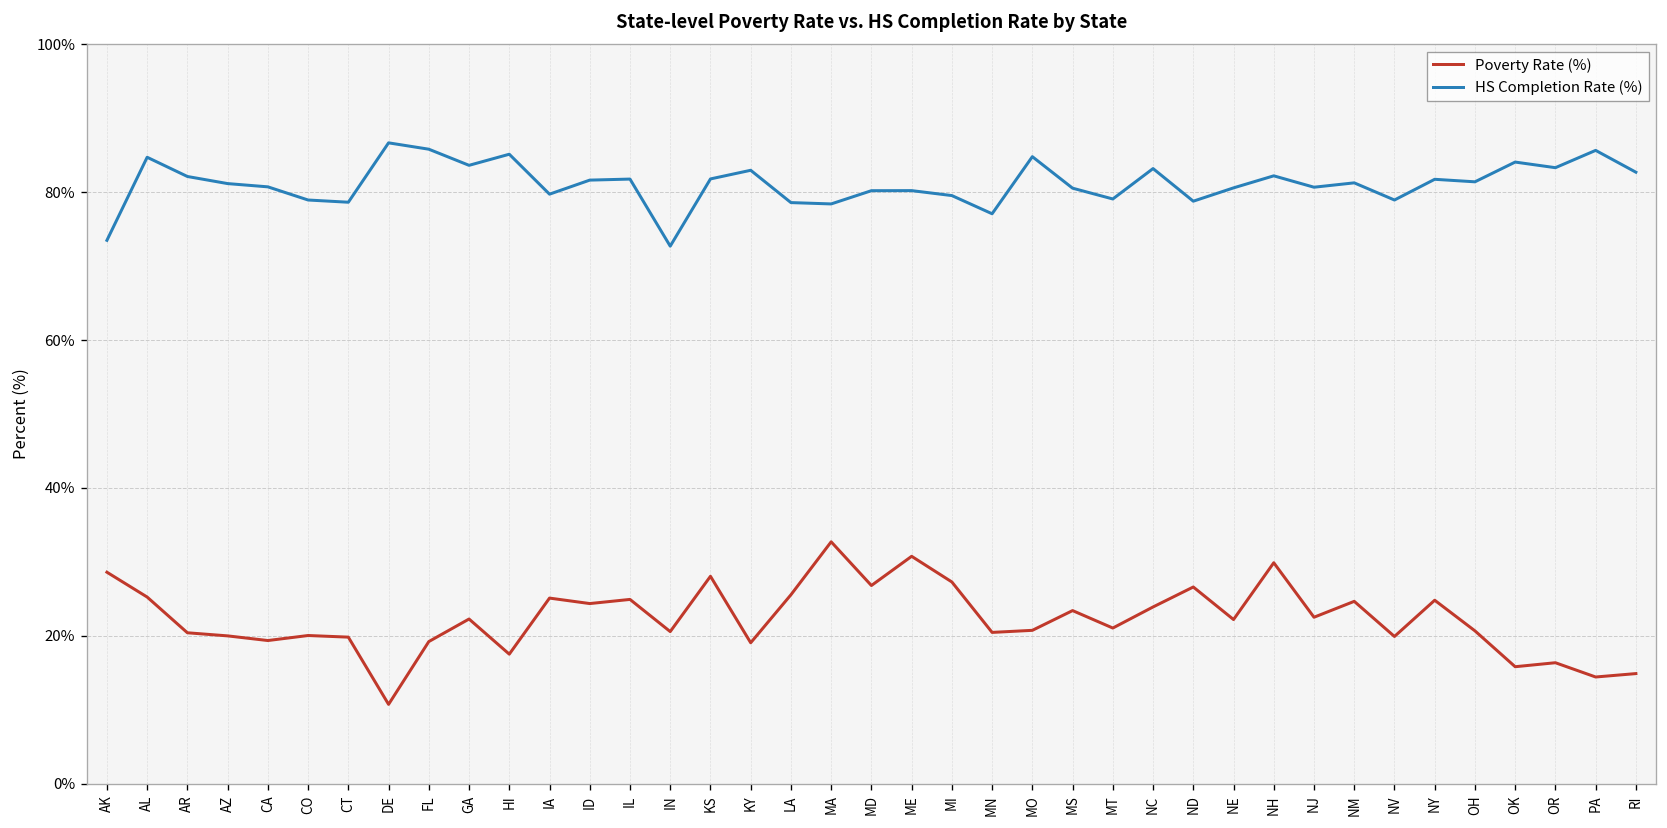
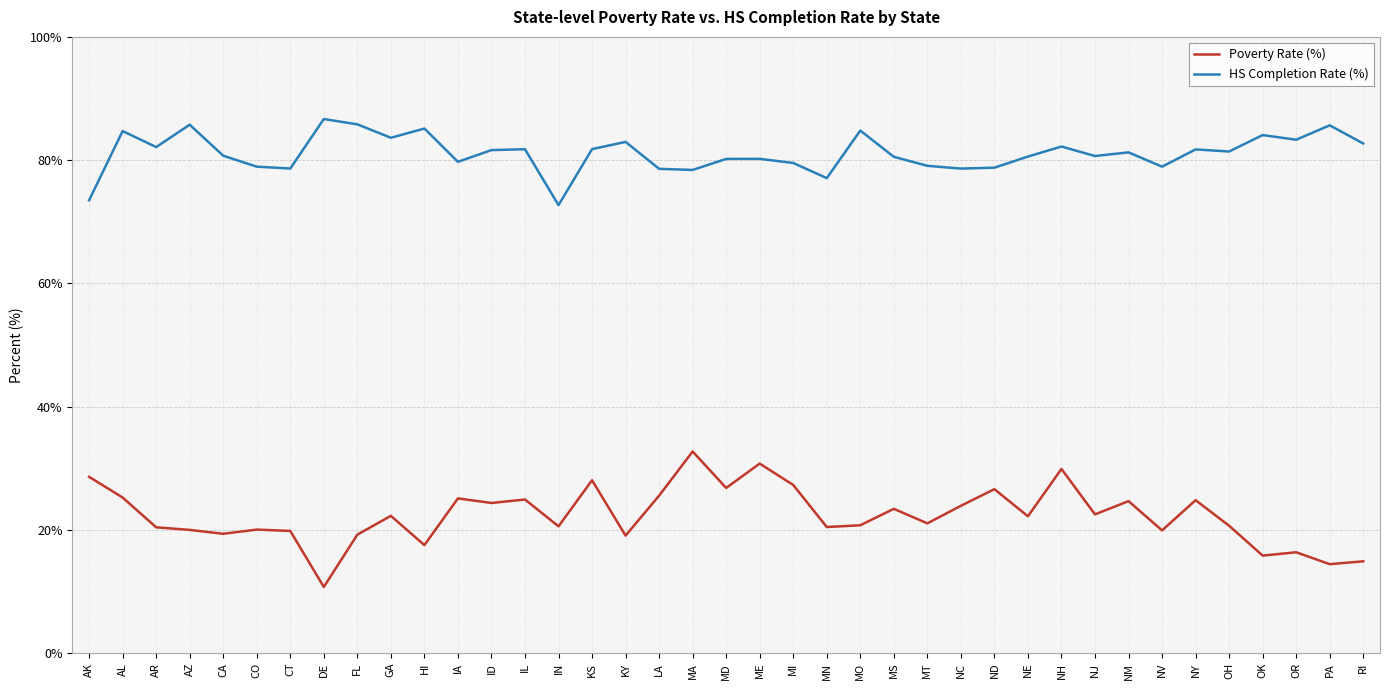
HS Completion Rate (%), AZ: 81% -> 86%
HS Completion Rate (%), NC: 83% -> 79%
